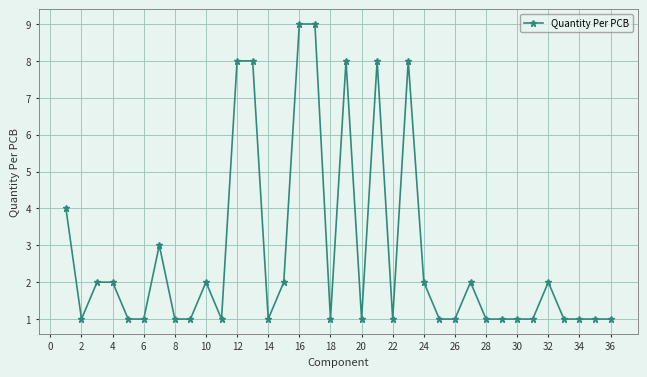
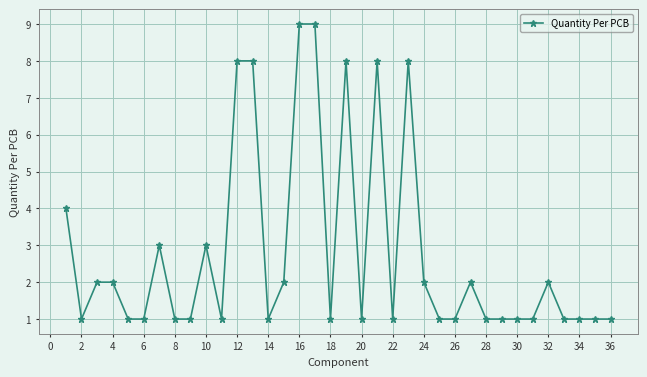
10: 2 -> 3
